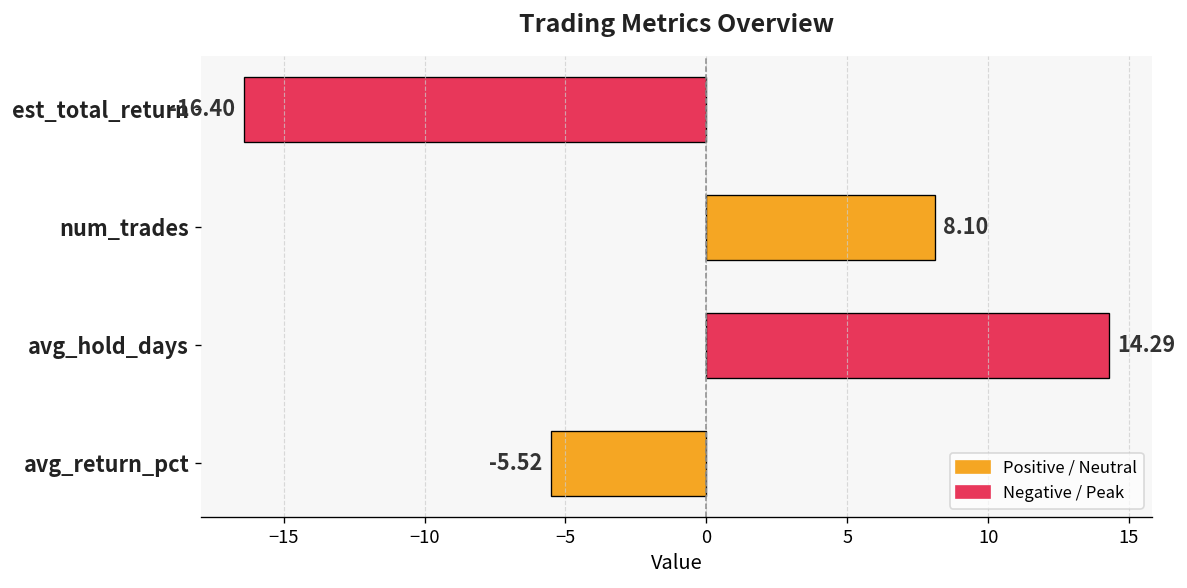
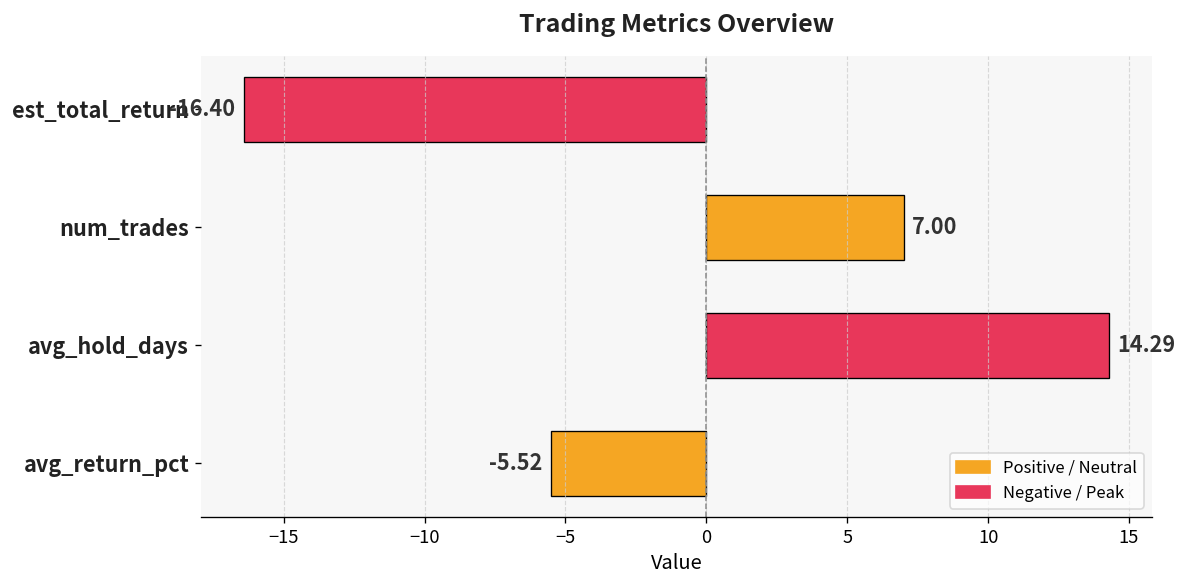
num_trades: 8.10 -> 7.00
